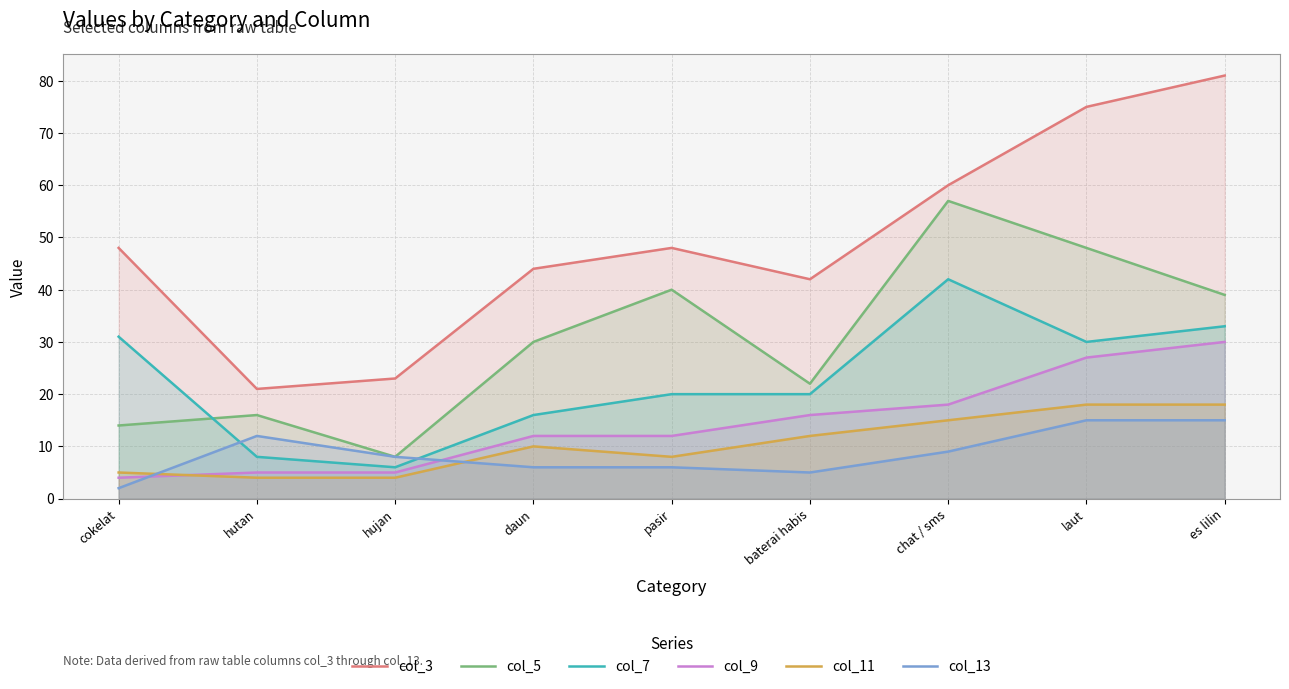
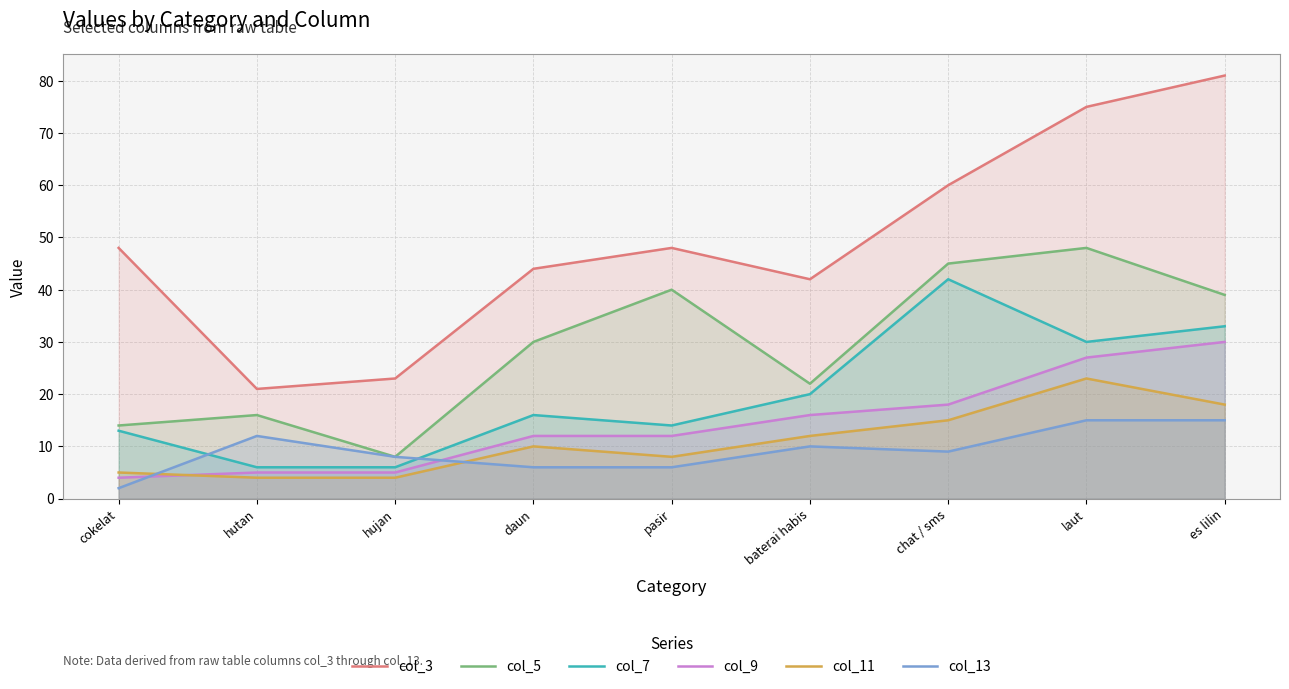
col_7, cokelat: 31 -> 13
col_7, hutan: 8 -> 6
col_7, pasir: 20 -> 14
col_13, baterai habis: 5 -> 10
col_5, chat / sms: 57 -> 45
col_11, laut: 18 -> 23
